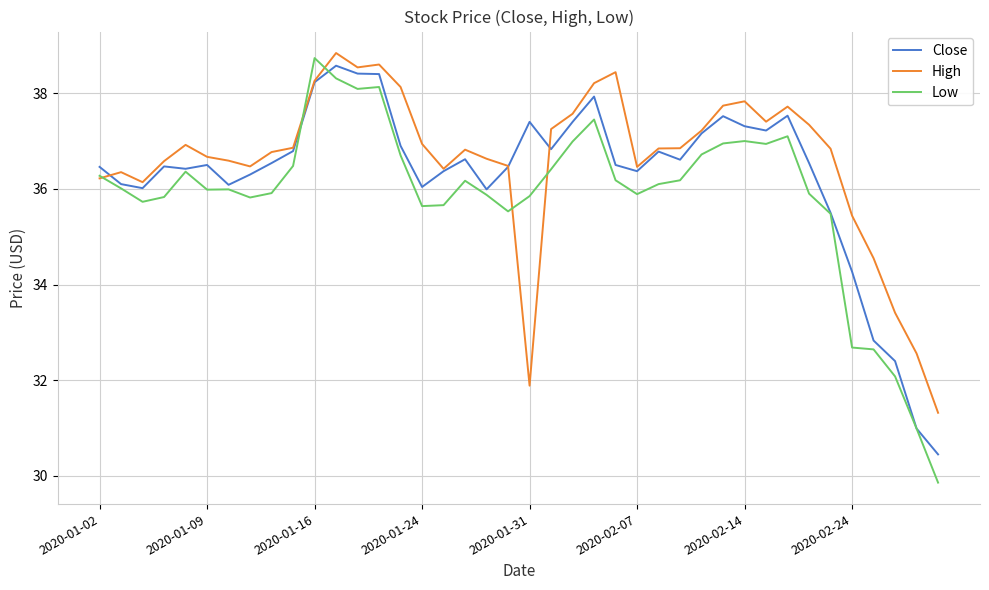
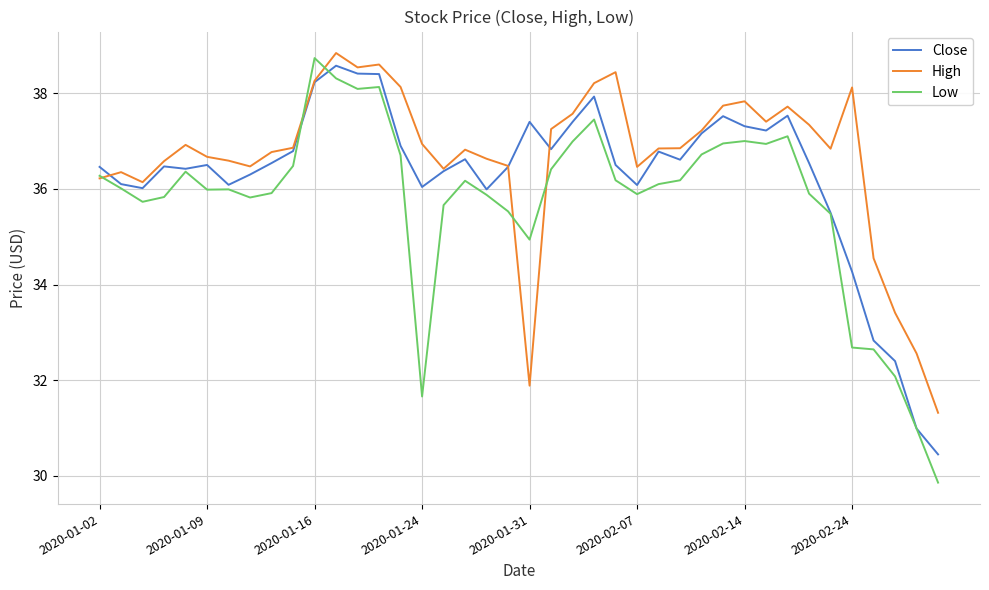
Low, 2020-01-24: 35.6 -> 31.7
Low, 2020-01-31: 35.8 -> 34.9
Close, 2020-02-07: 36.4 -> 36.1
High, 2020-02-24: 35.4 -> 38.1
